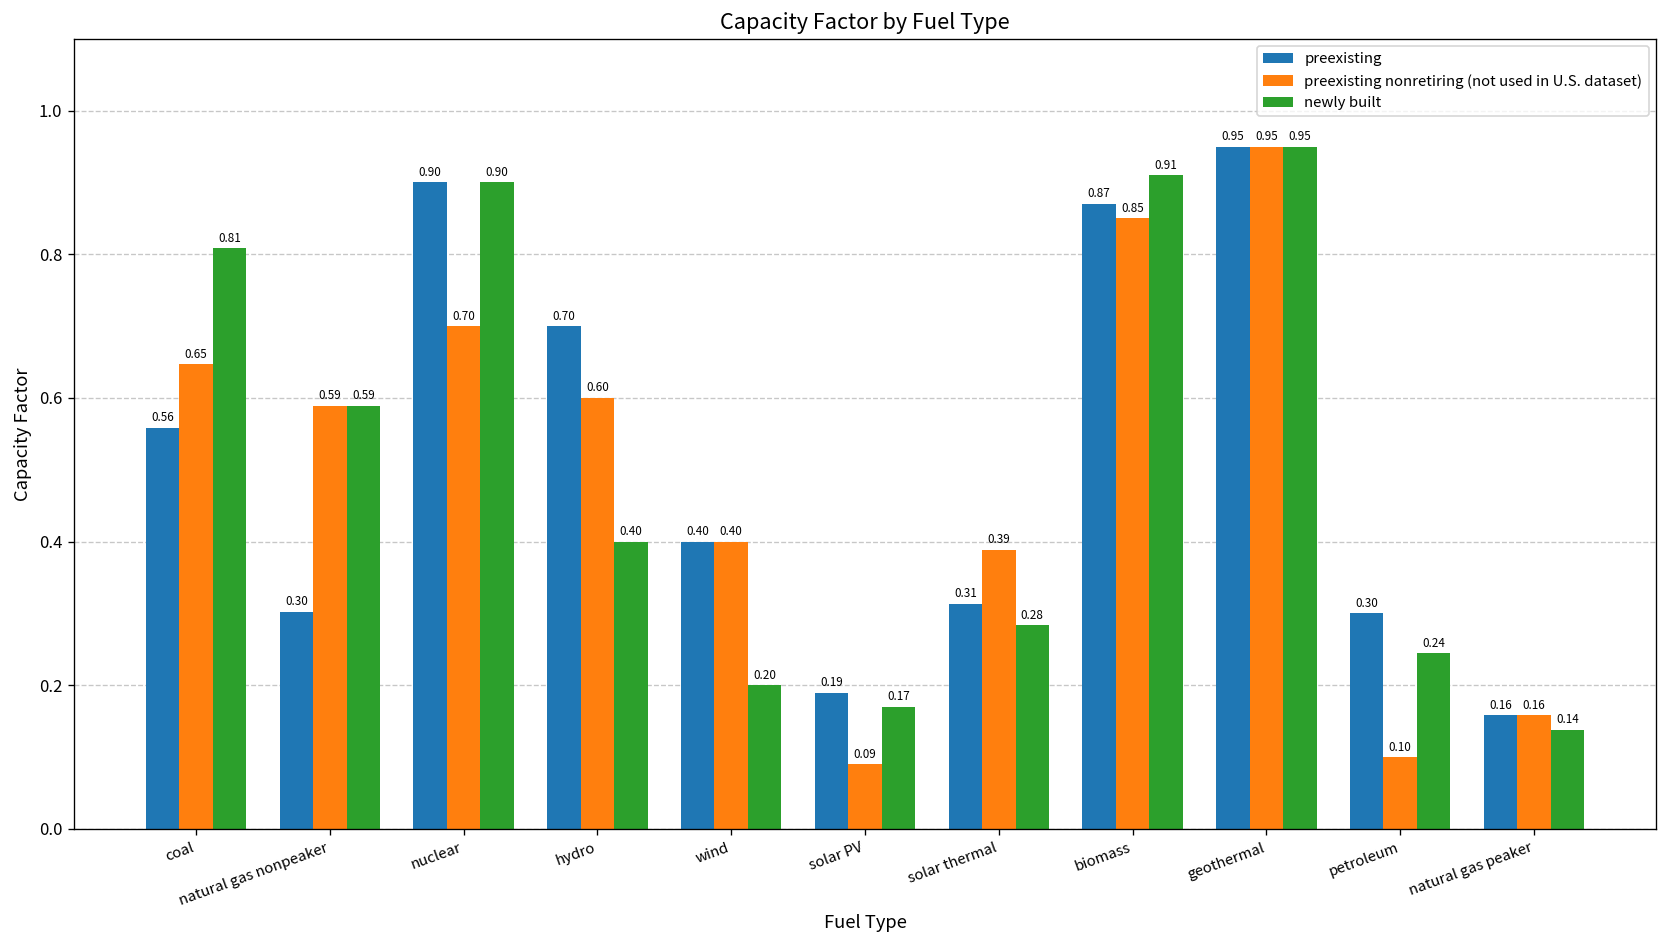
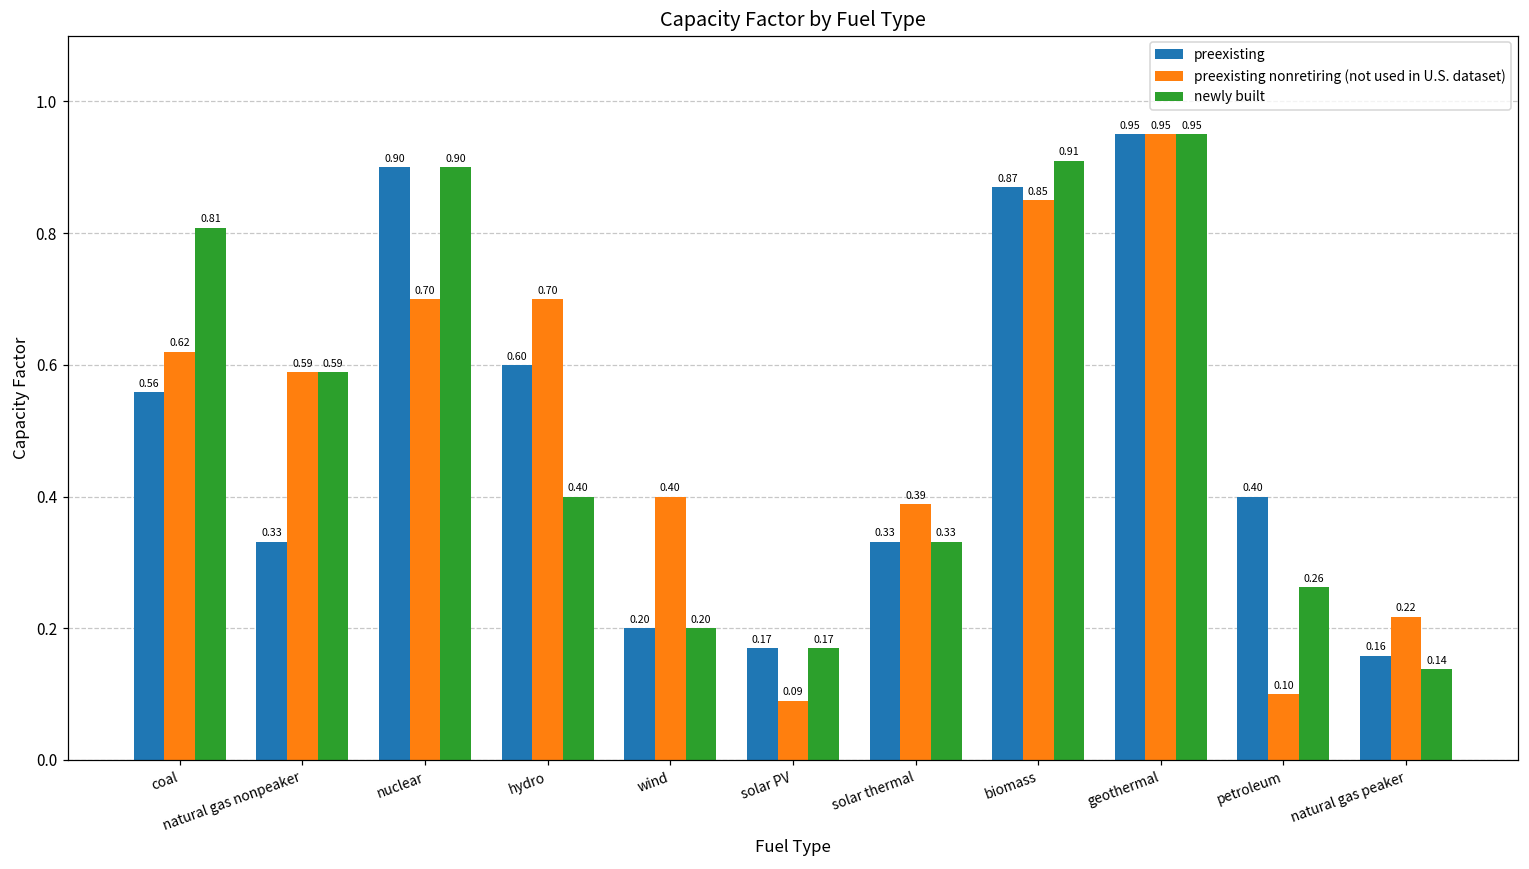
preexisting nonretiring (not used in U.S. dataset), coal: 0.65 -> 0.62
preexisting, natural gas nonpeaker: 0.30 -> 0.33
preexisting, hydro: 0.70 -> 0.60
preexisting nonretiring (not used in U.S. dataset), hydro: 0.60 -> 0.70
preexisting, wind: 0.40 -> 0.20
preexisting, solar PV: 0.19 -> 0.17
preexisting, solar thermal: 0.31 -> 0.33
newly built, solar thermal: 0.28 -> 0.33
preexisting, petroleum: 0.30 -> 0.40
newly built, petroleum: 0.24 -> 0.26
preexisting nonretiring (not used in U.S. dataset), natural gas peaker: 0.16 -> 0.22
